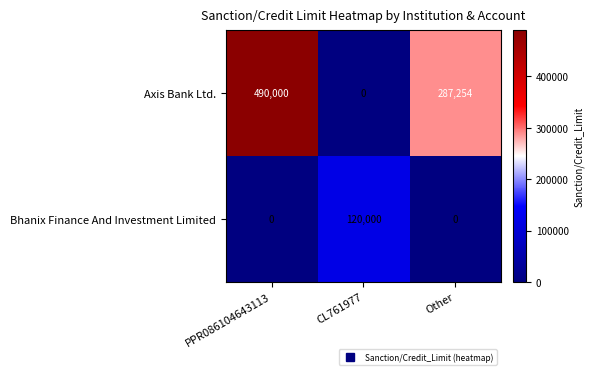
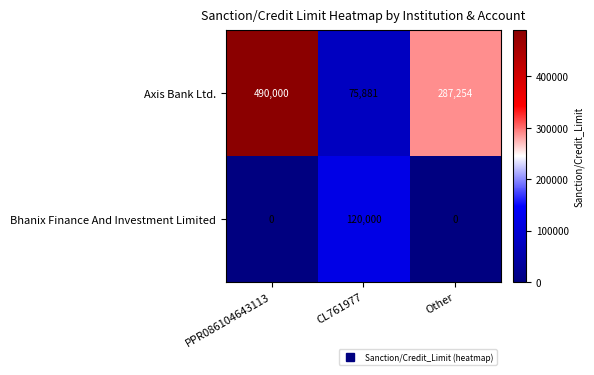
Axis Bank Ltd., CL761977: 0 -> 75,881
